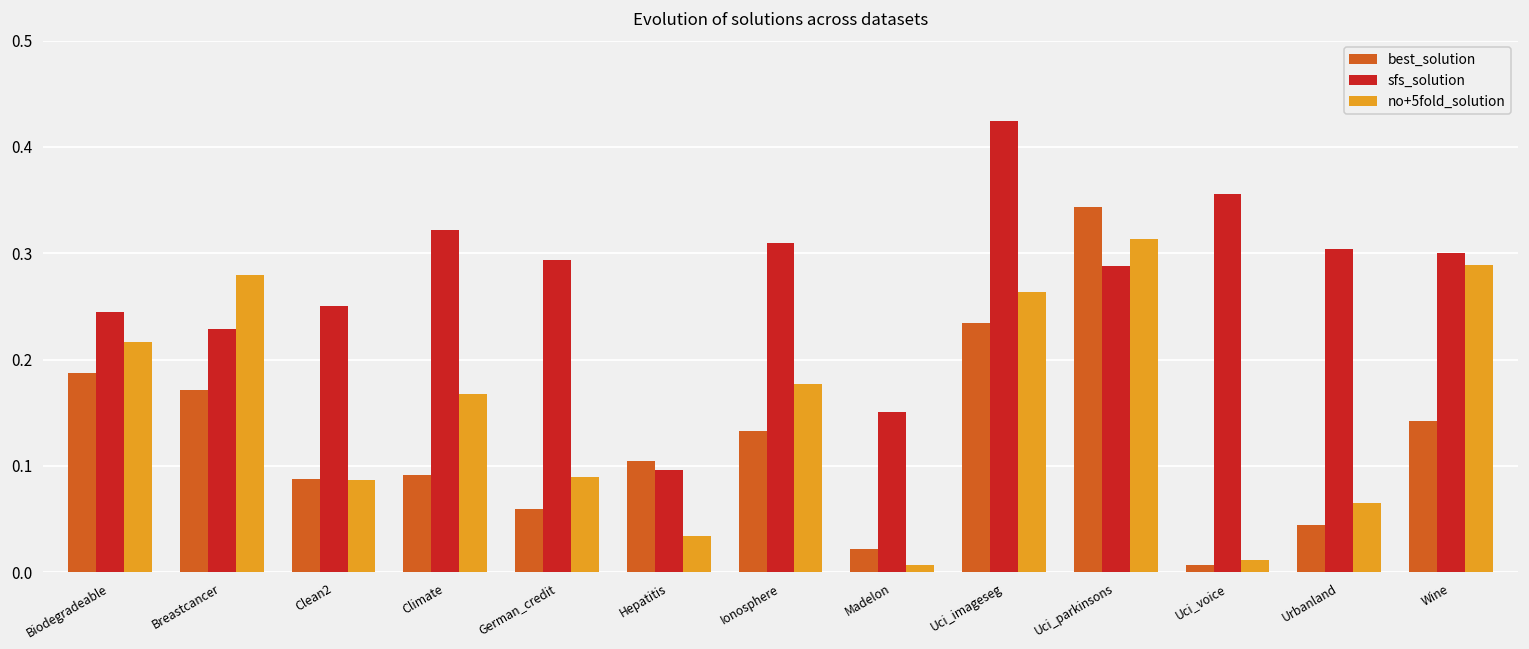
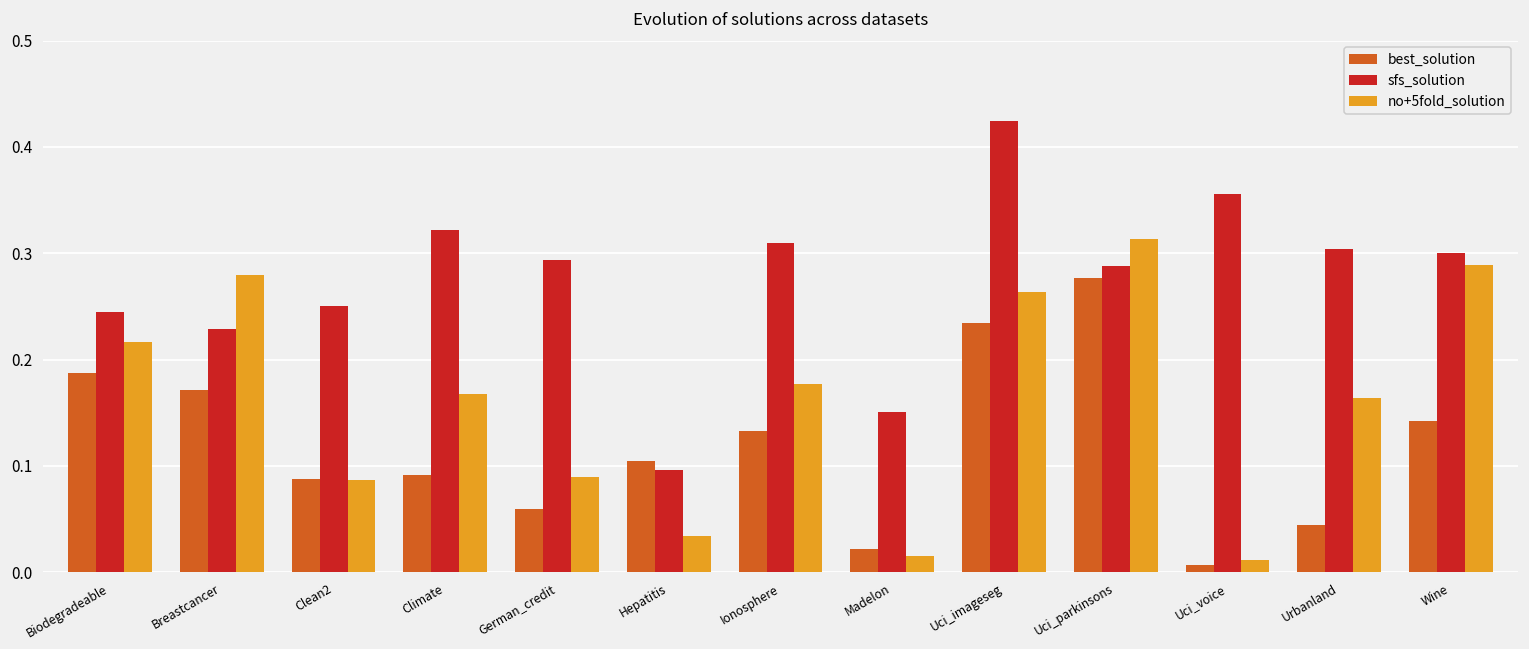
no+5fold_solution, Madelon: 0.01 -> 0.02
best_solution, Uci_parkinsons: 0.34 -> 0.28
no+5fold_solution, Urbanland: 0.06 -> 0.16
